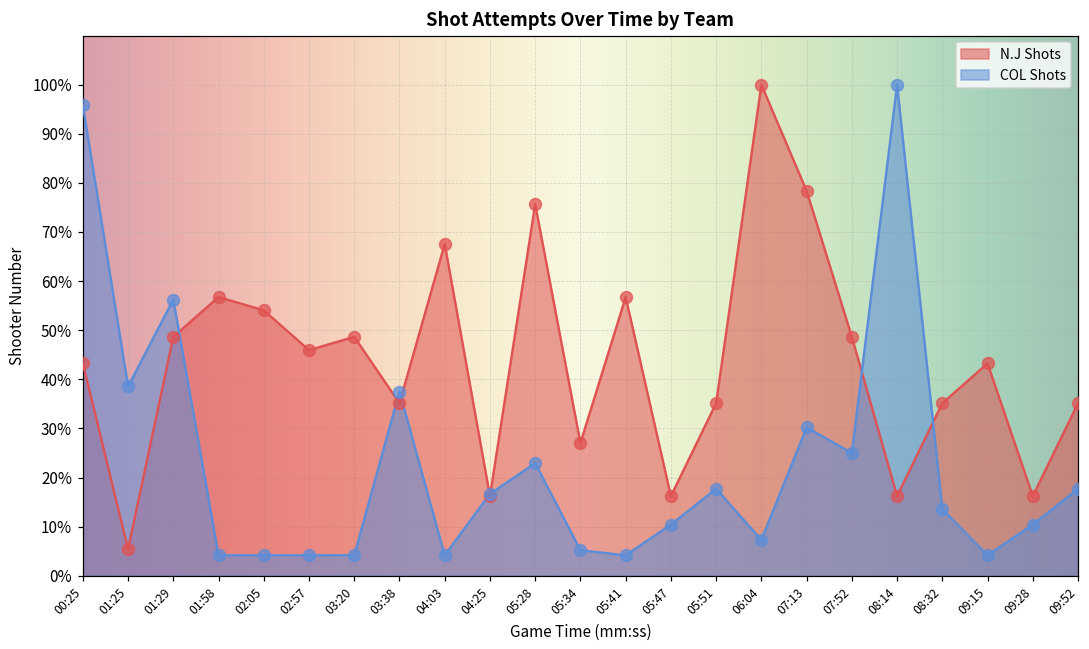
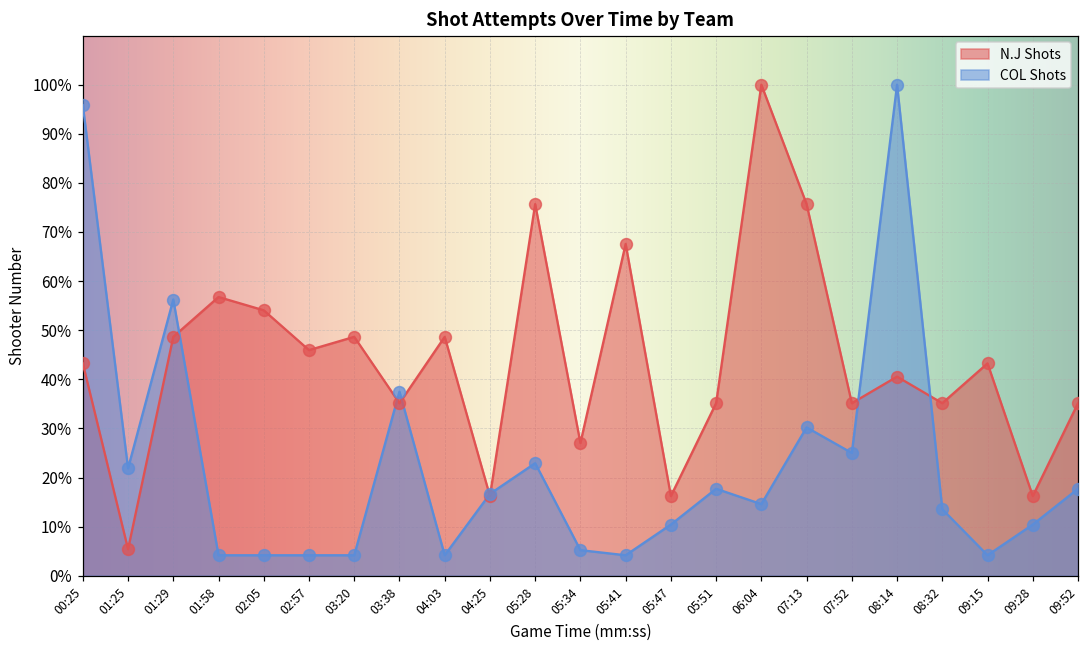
COL Shots, 01:25: 39% -> 22%
N.J Shots, 04:03: 68% -> 49%
N.J Shots, 05:41: 57% -> 68%
COL Shots, 06:04: 7% -> 15%
N.J Shots, 07:13: 78% -> 76%
N.J Shots, 07:52: 49% -> 35%
N.J Shots, 08:14: 16% -> 41%
